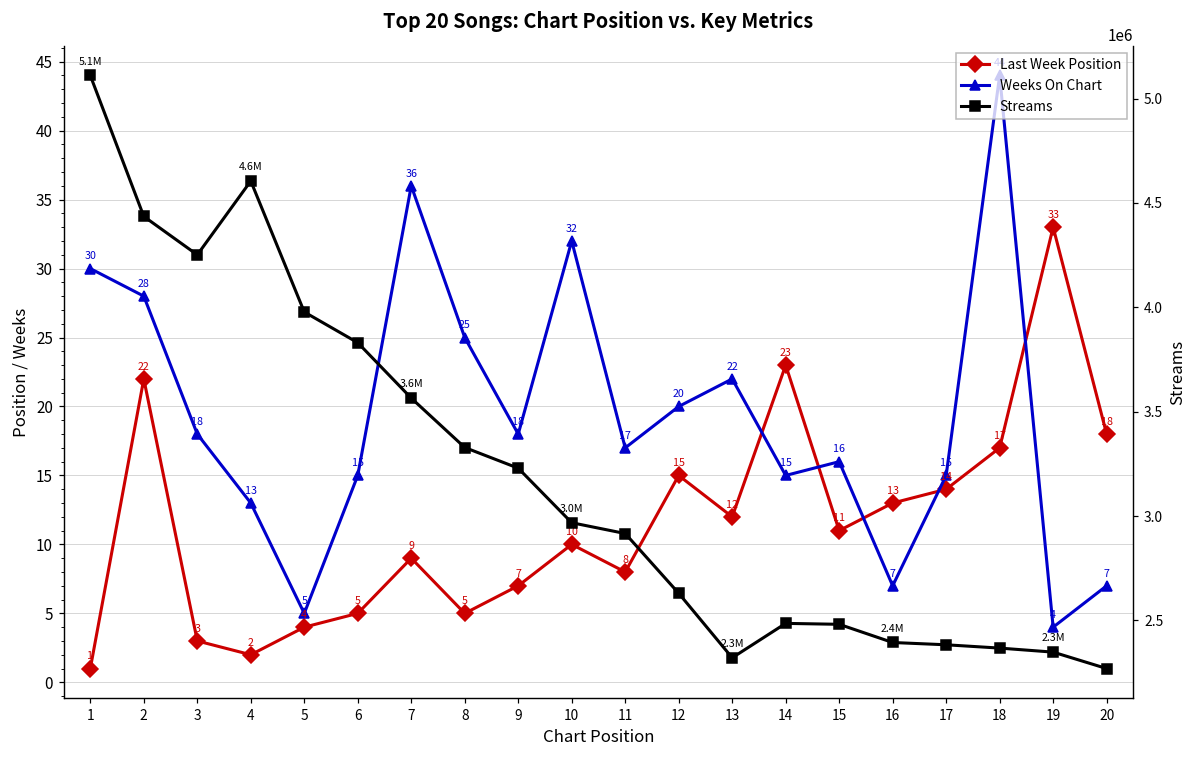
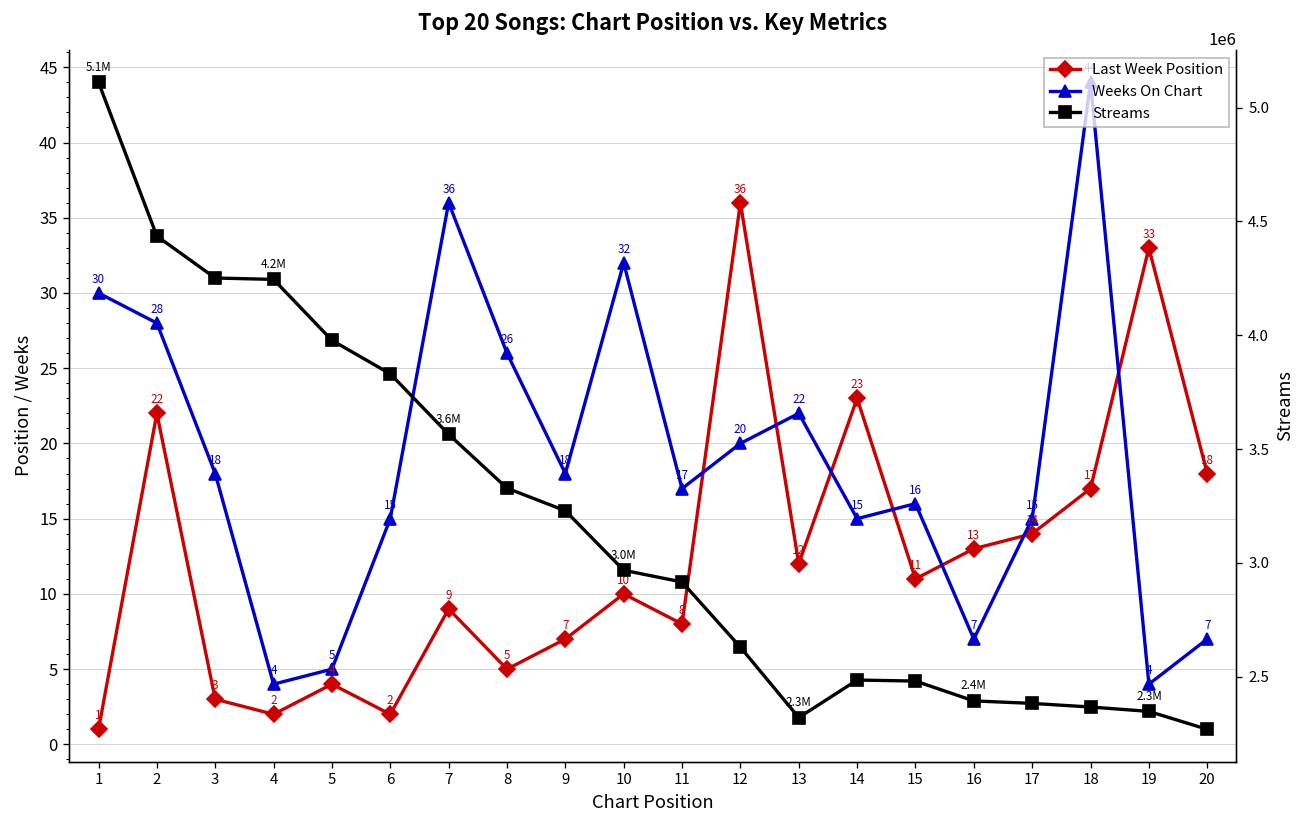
Weeks On Chart, 4: 13 -> 4
Last Week Position, 6: 5 -> 2
Weeks On Chart, 8: 25 -> 26
Last Week Position, 12: 15 -> 36
Streams, 4: 4.6M -> 4.2M
